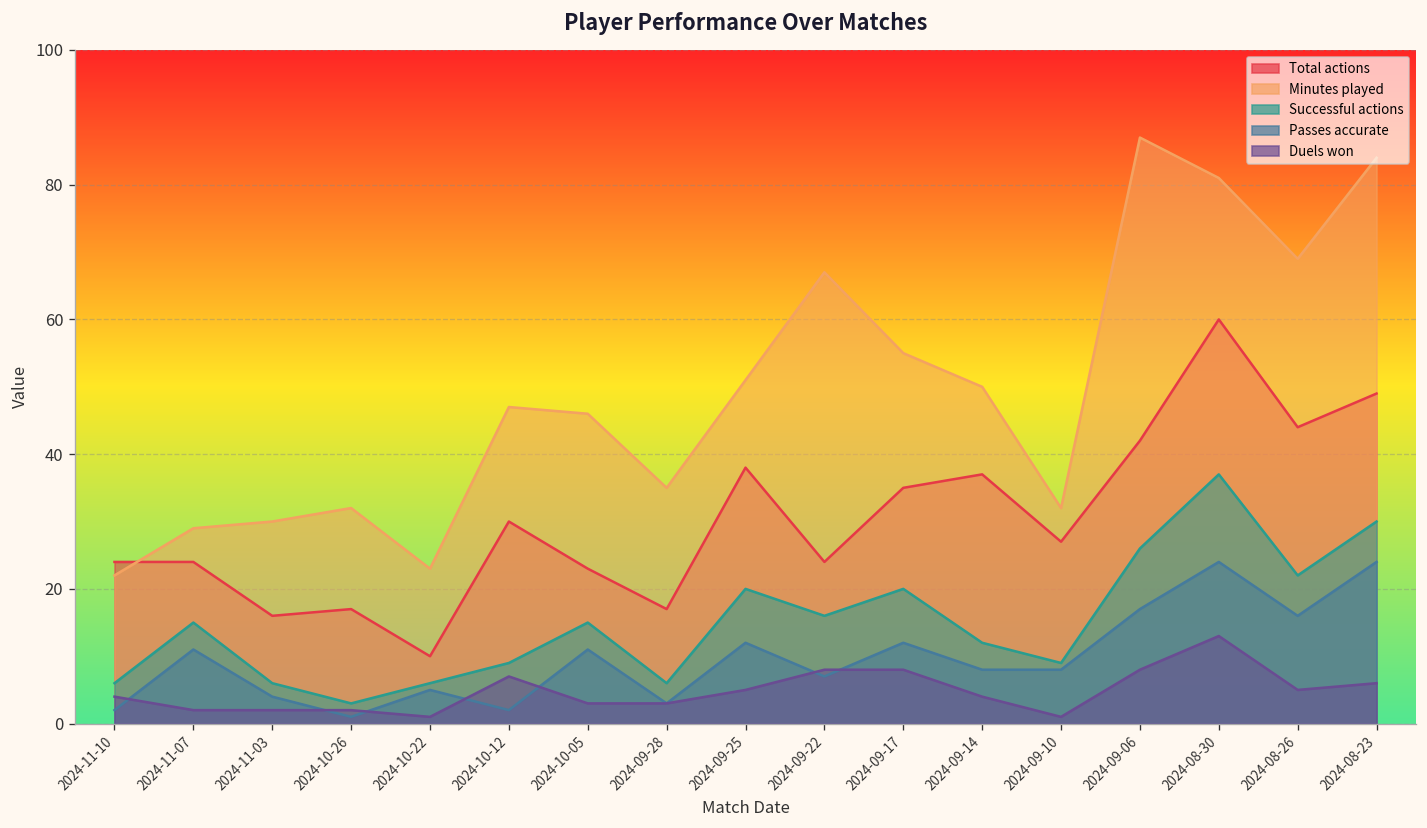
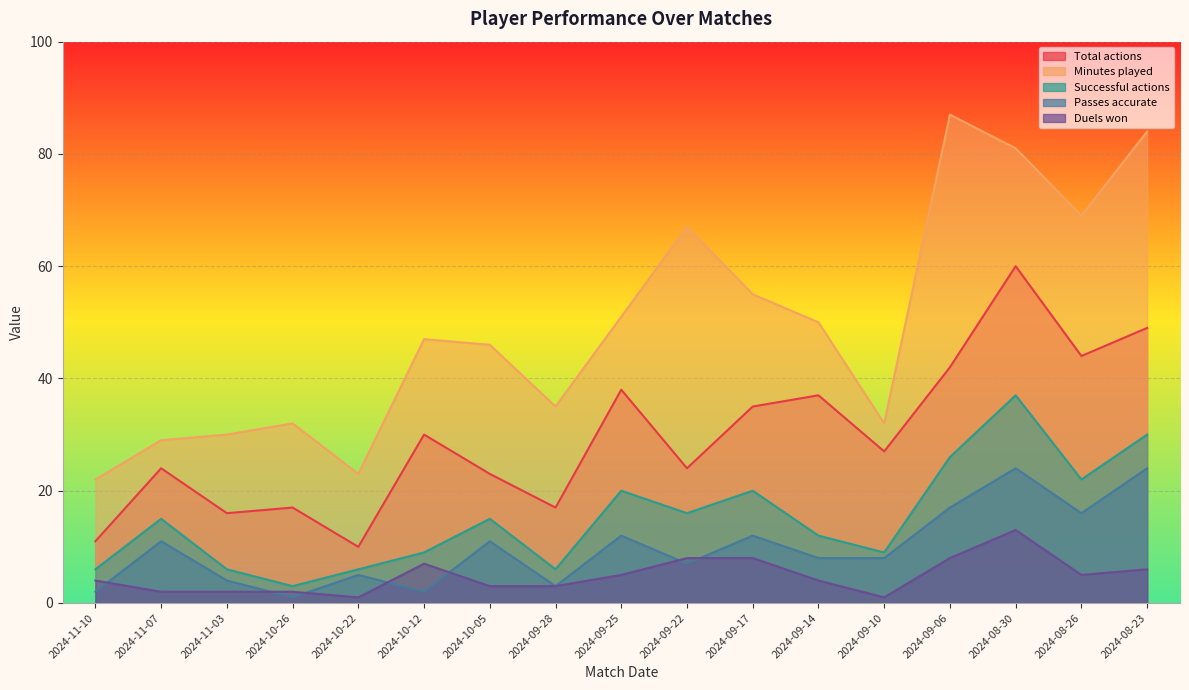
Total actions, 2024-11-10: 24 -> 11
